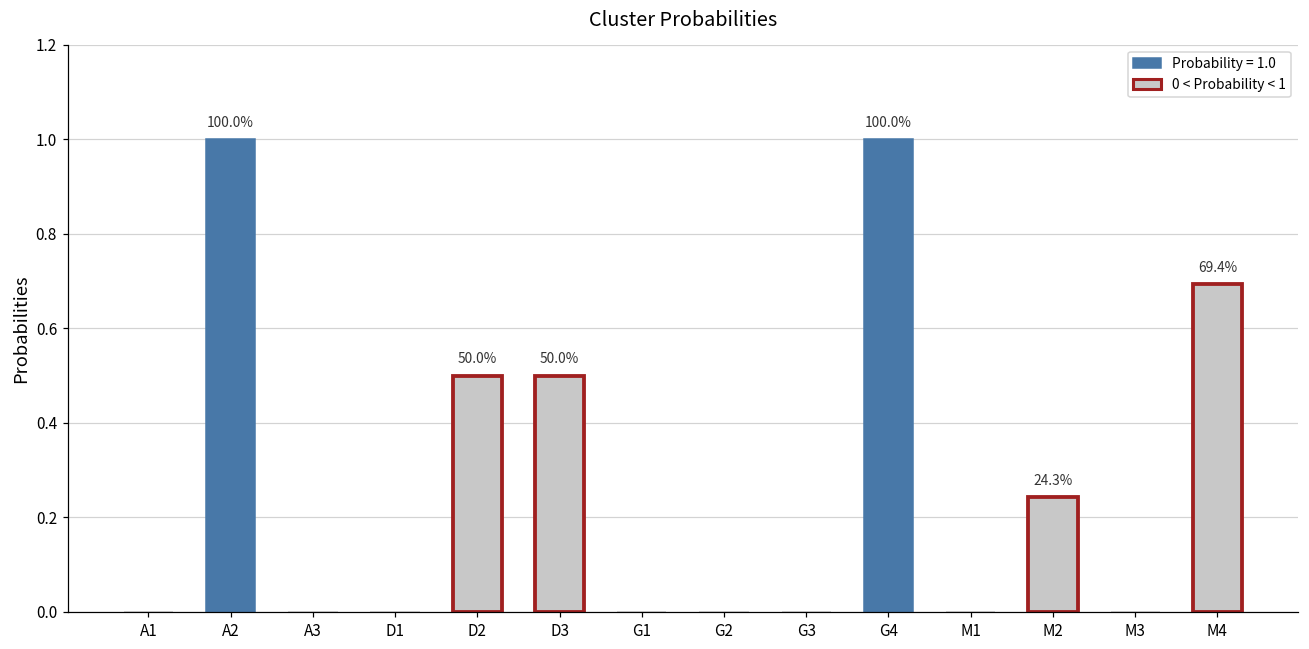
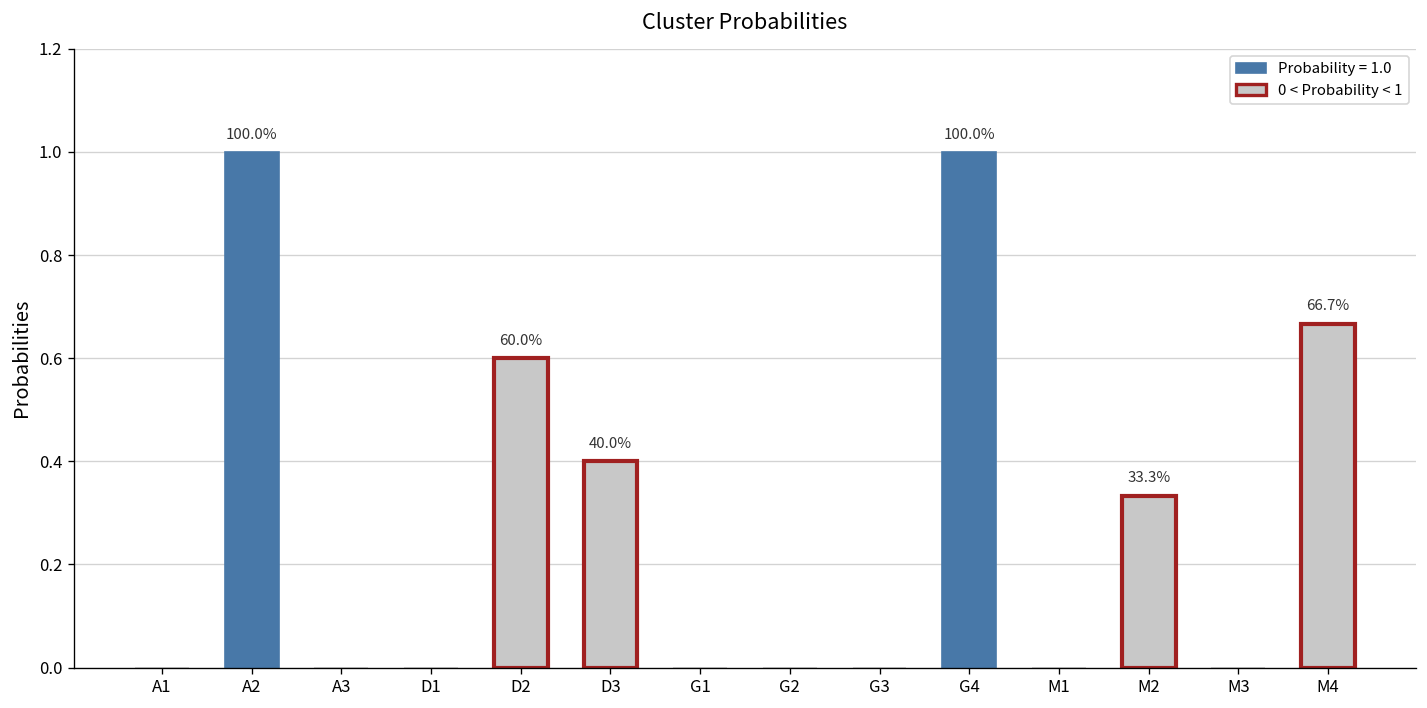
D2: 50.0% -> 60.0%
D3: 50.0% -> 40.0%
M2: 24.3% -> 33.3%
M4: 69.4% -> 66.7%
